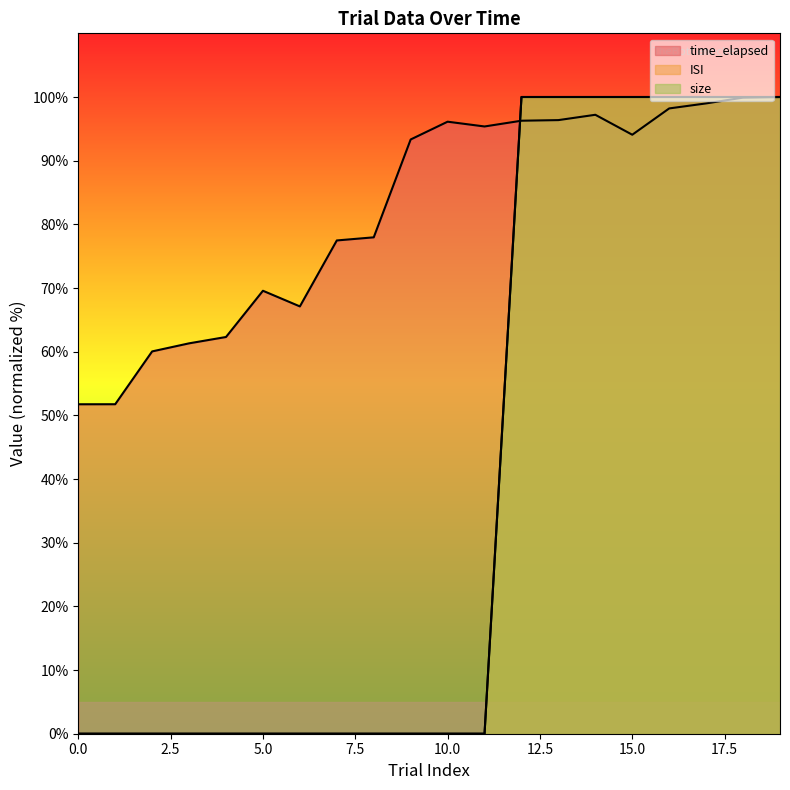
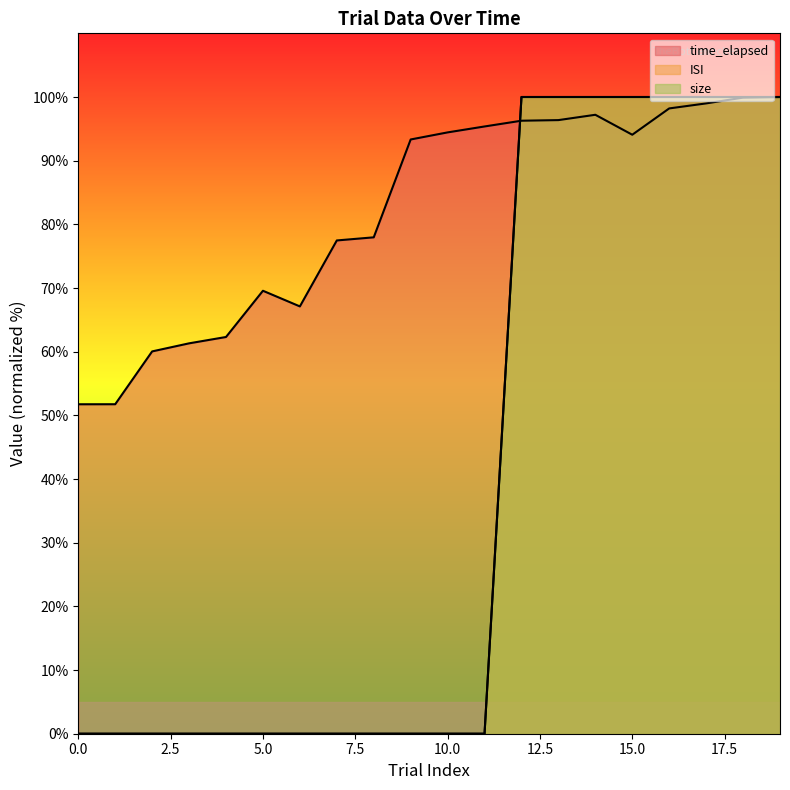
time_elapsed, 10.0: 96% -> 94%
